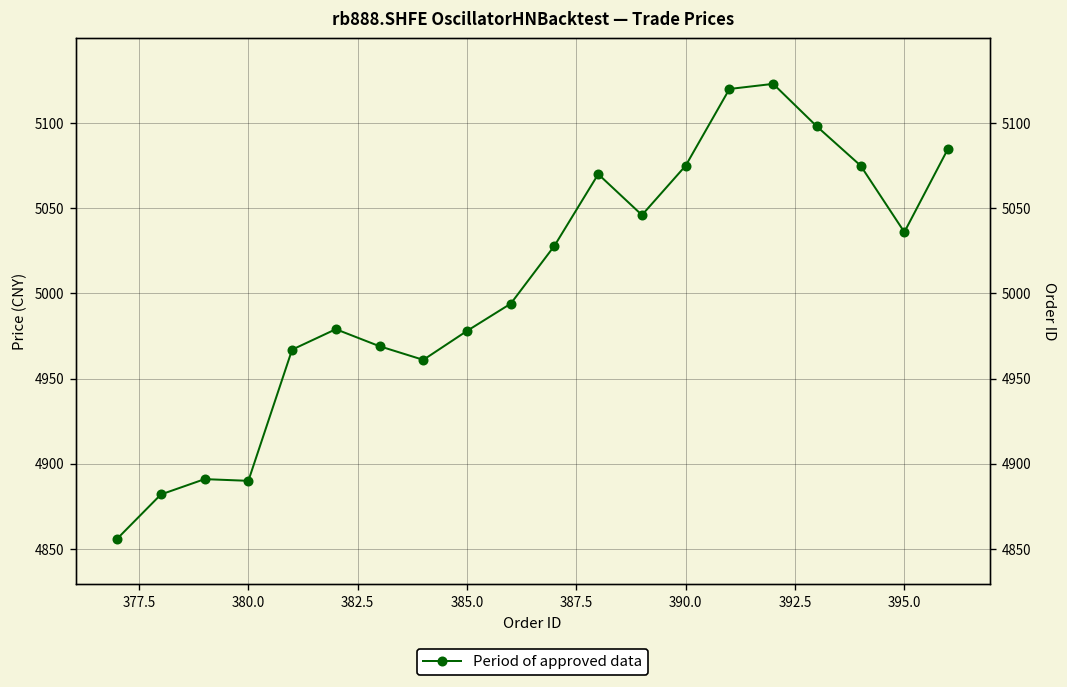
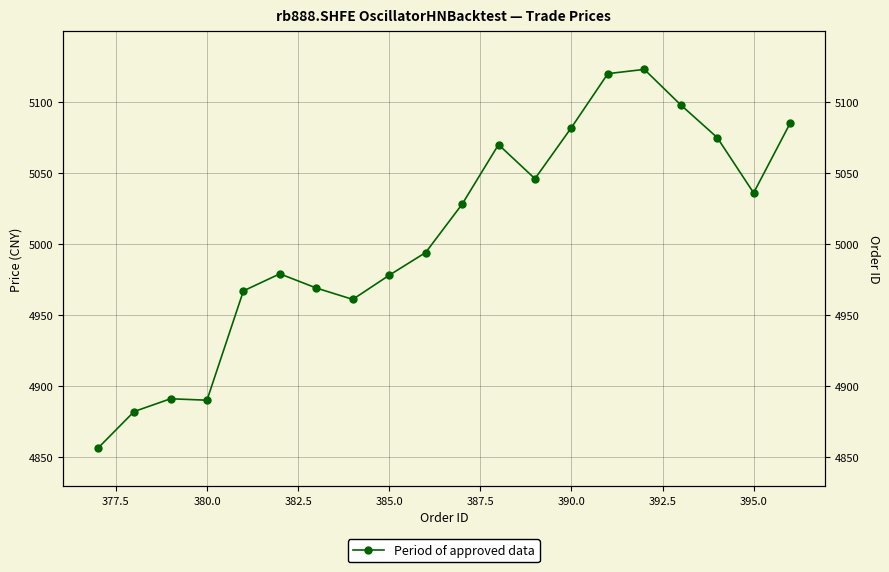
390.0: 5075 -> 5082
